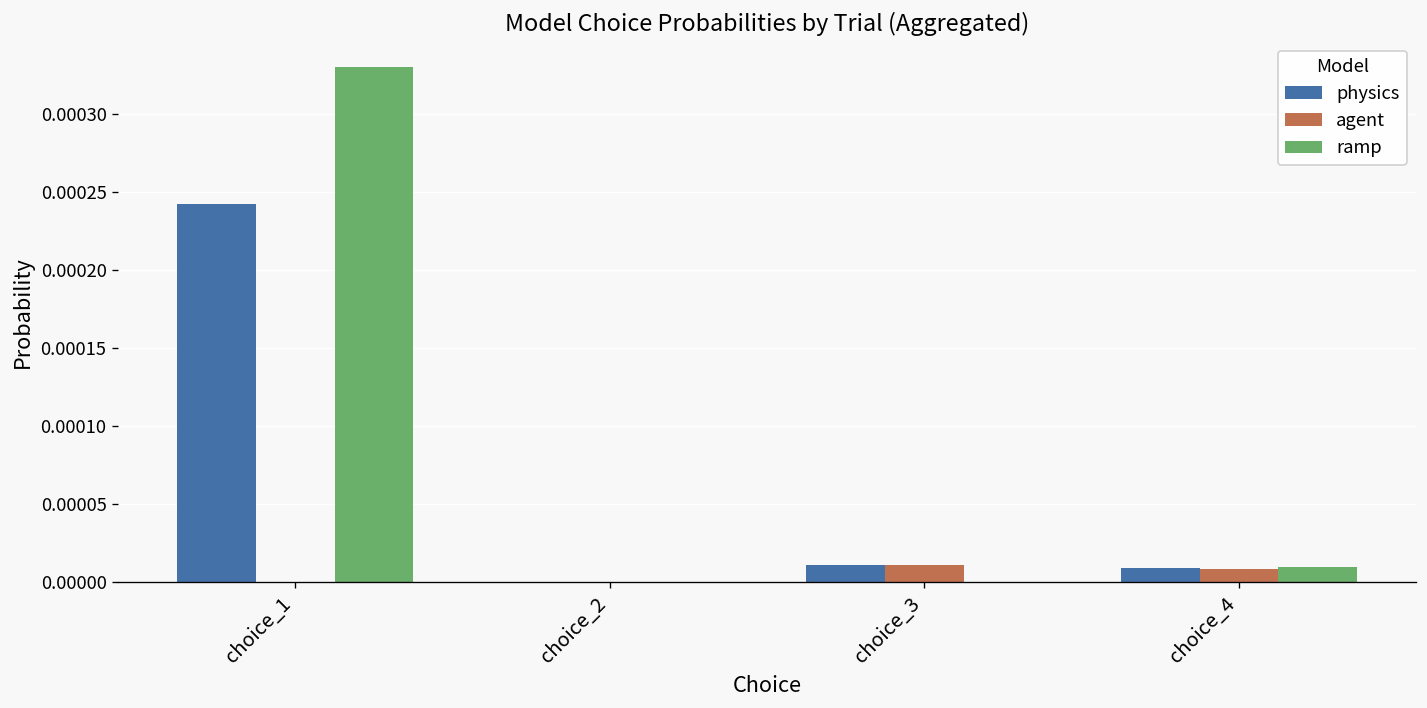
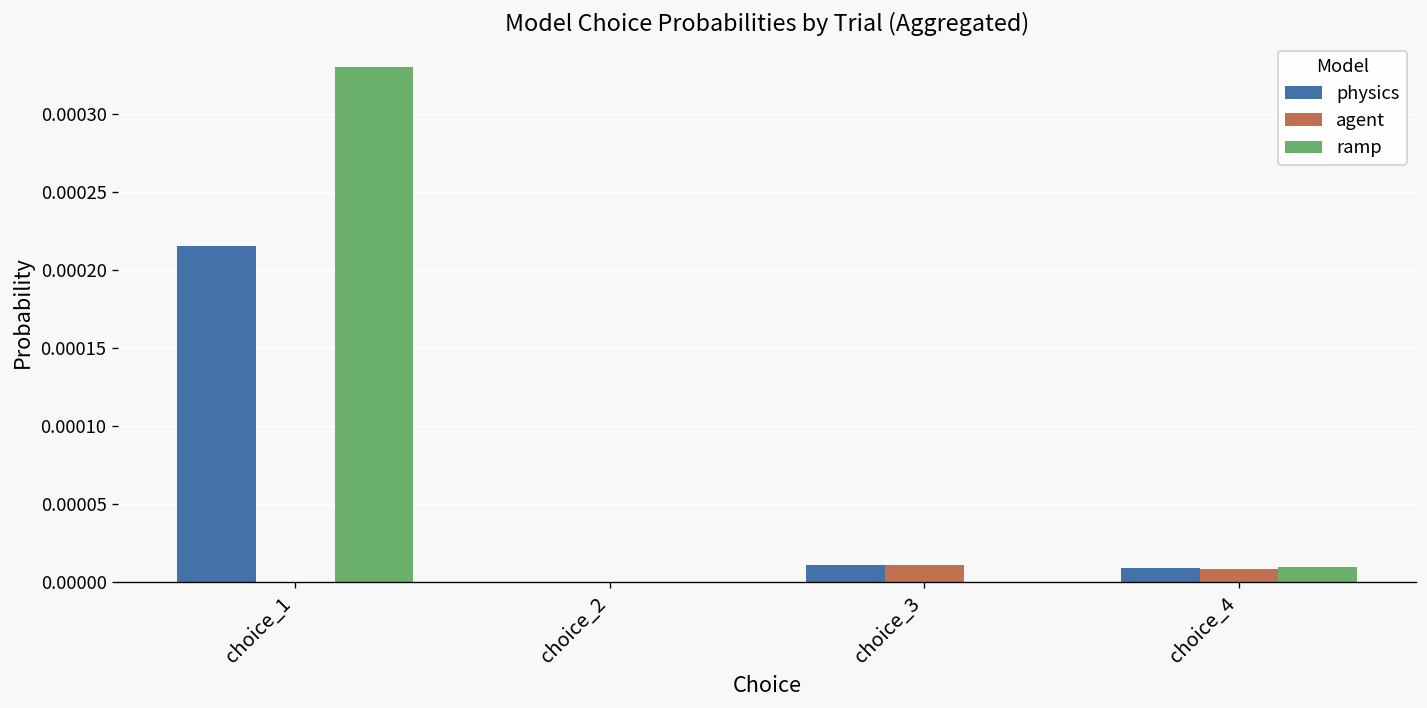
physics, choice_1: 0.000242 -> 0.000216
